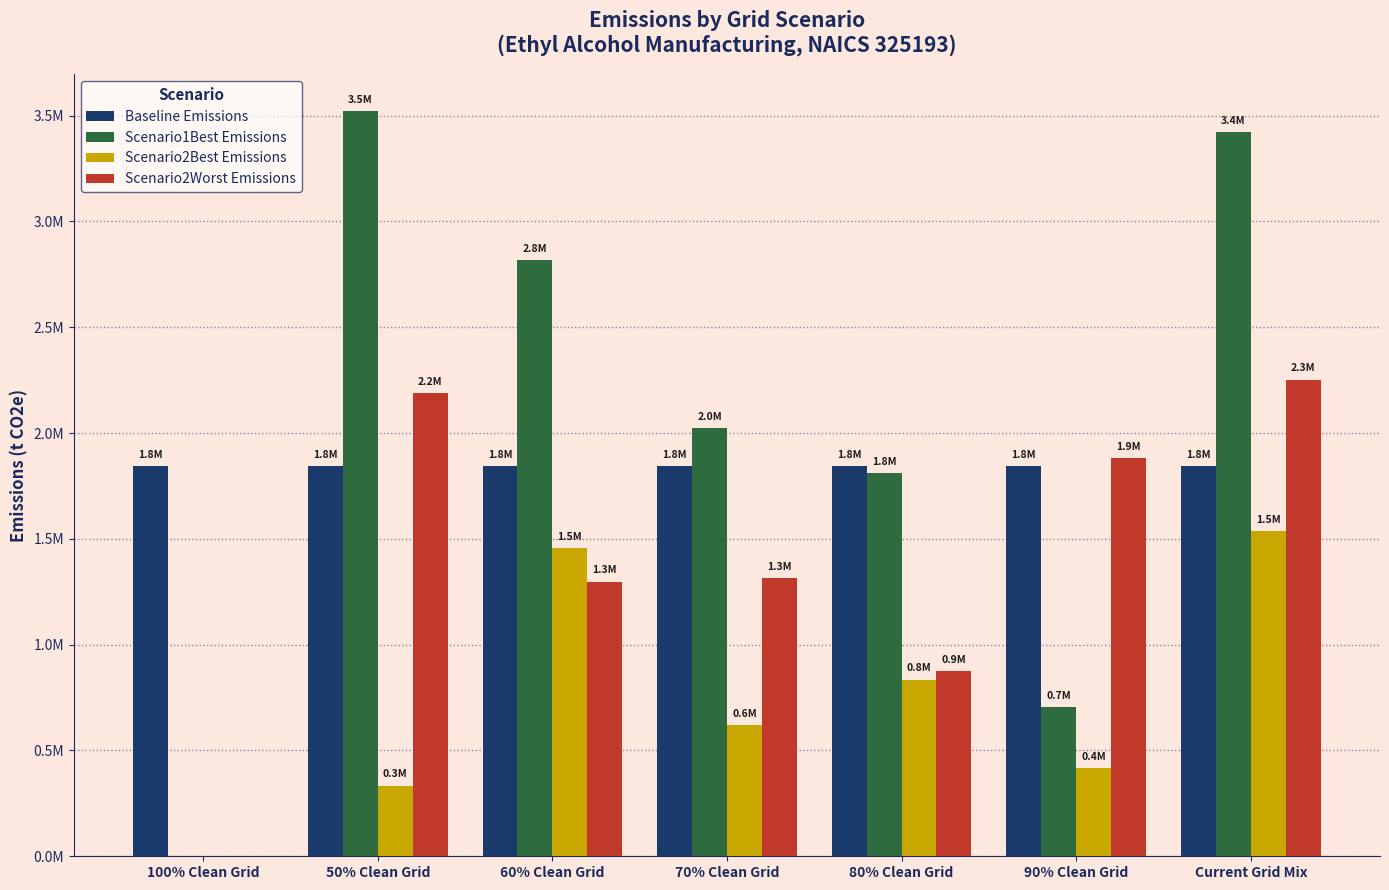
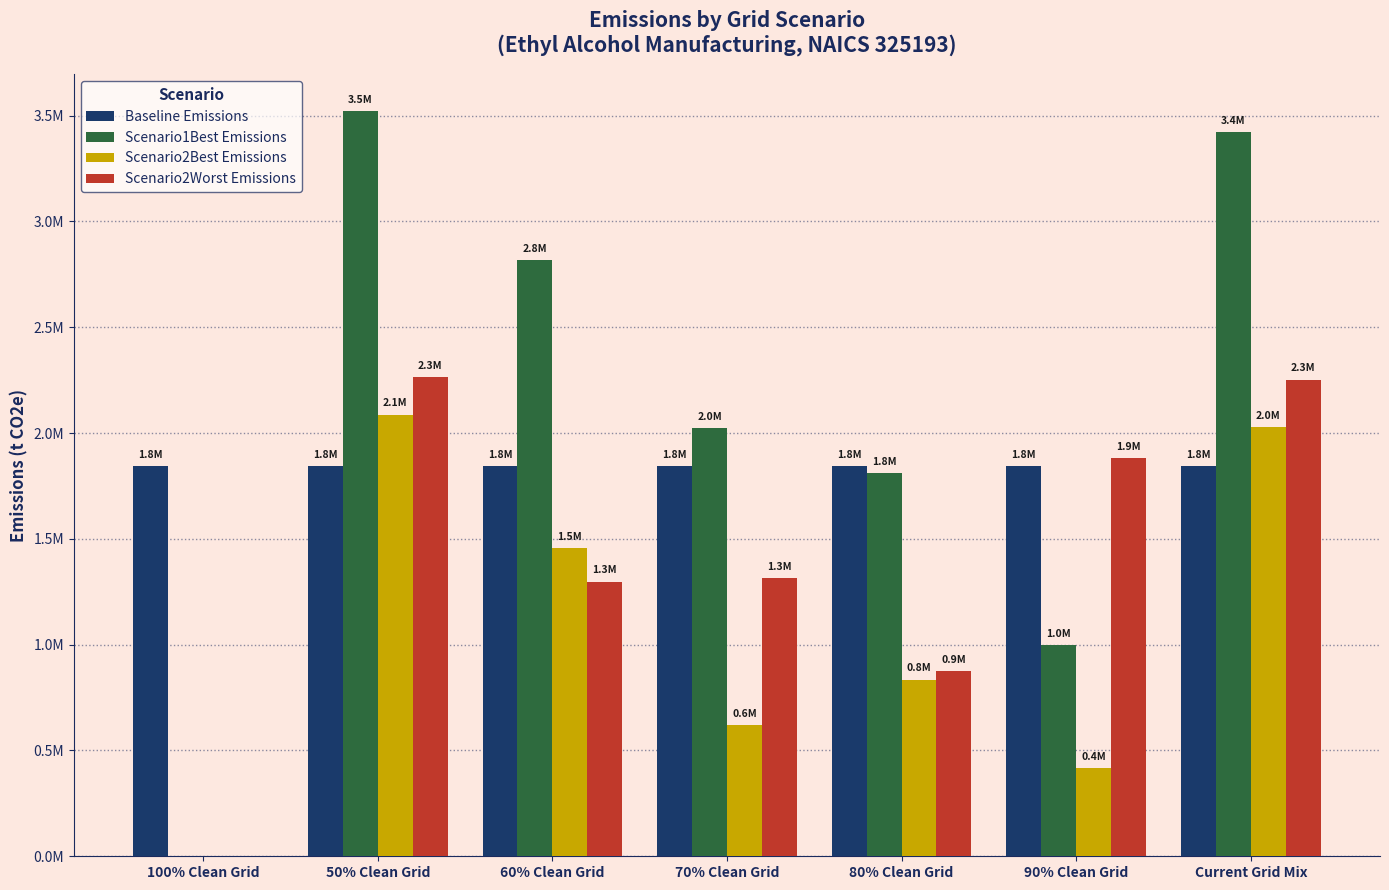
Scenario2Best Emissions, 50% Clean Grid: 0.3M -> 2.1M
Scenario2Worst Emissions, 50% Clean Grid: 2.2M -> 2.3M
Scenario1Best Emissions, 90% Clean Grid: 0.7M -> 1.0M
Scenario2Best Emissions, Current Grid Mix: 1.5M -> 2.0M
